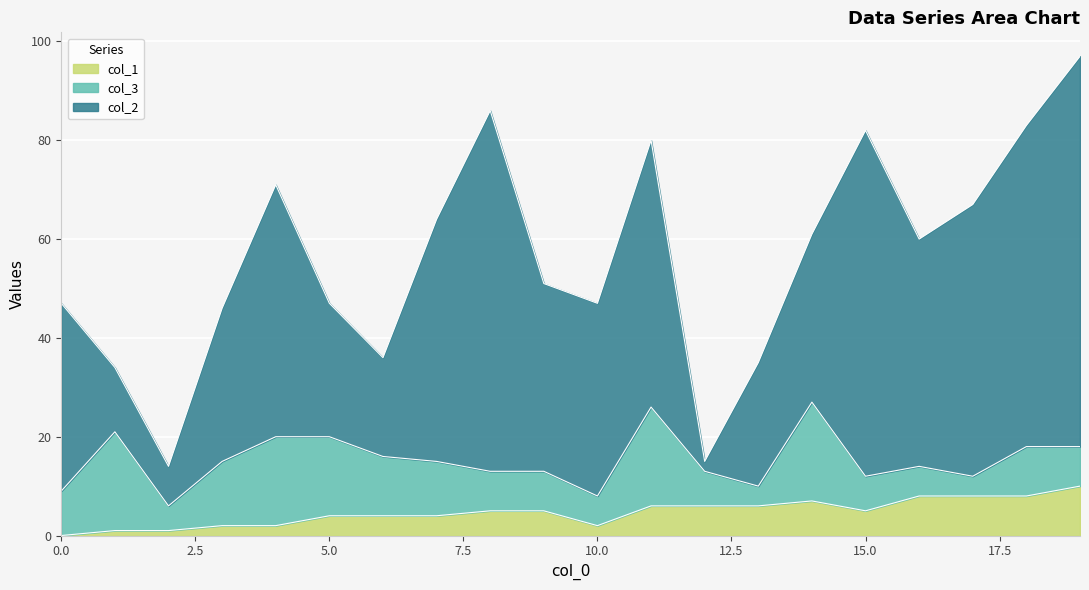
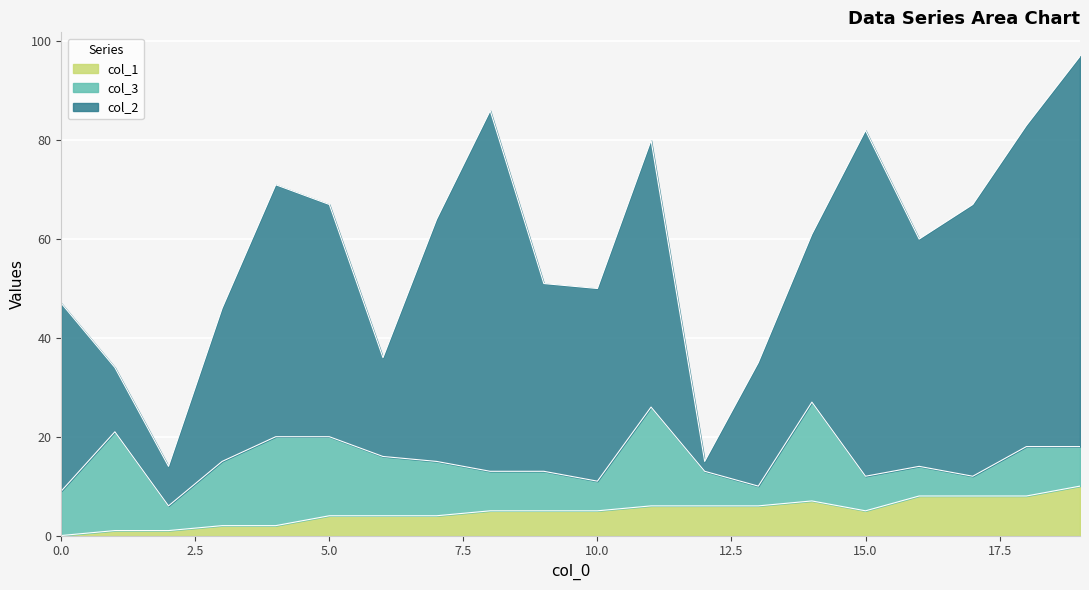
col_2, 5.0: 27 -> 47
col_1, 10.0: 2 -> 5
